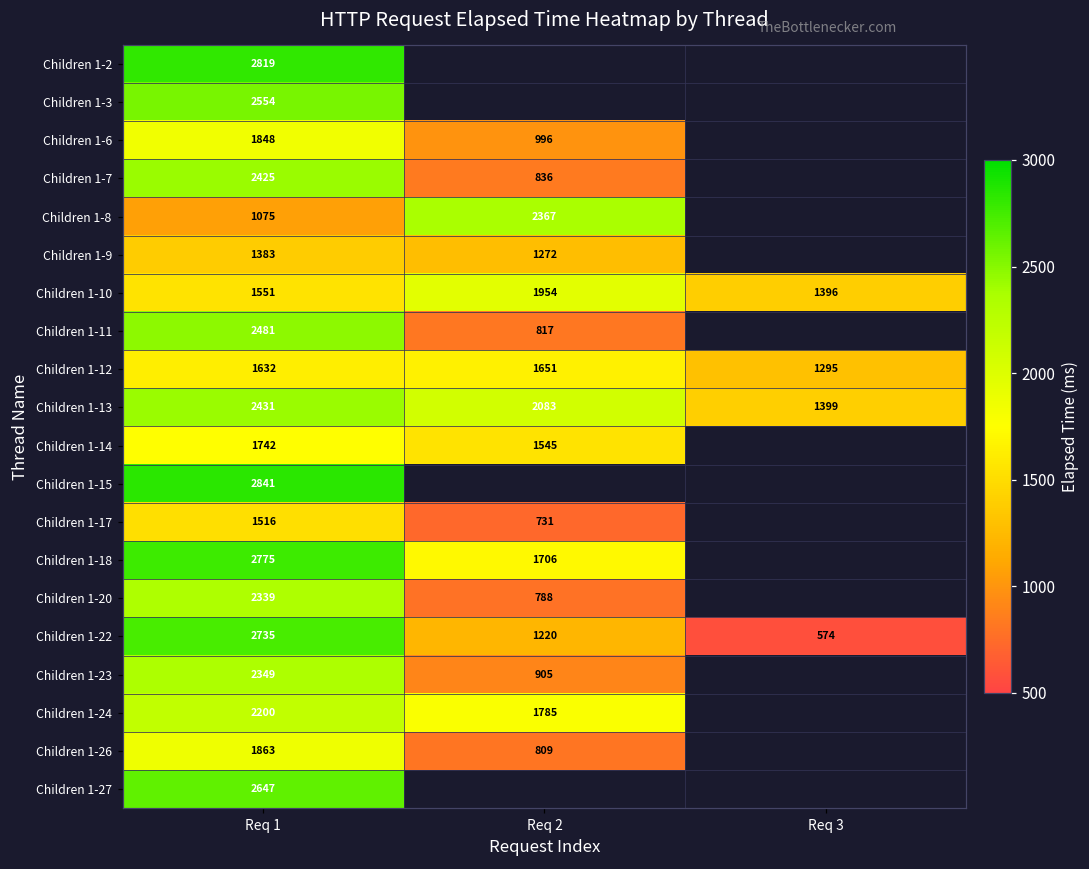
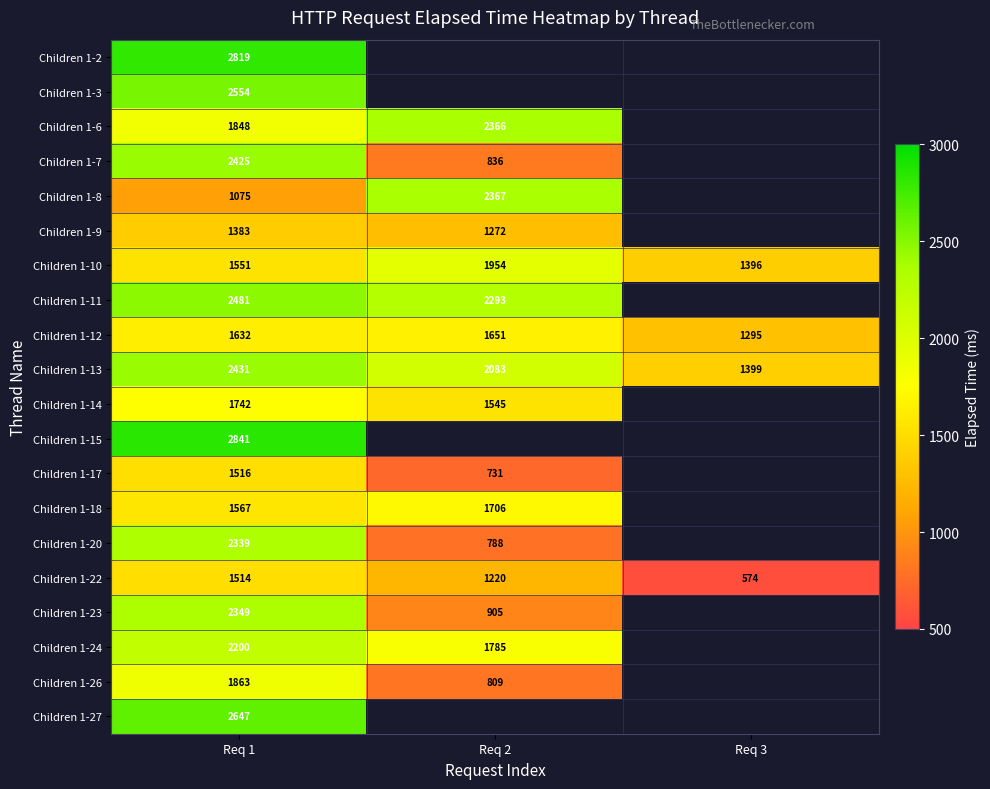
Children 1-6, Req 2: 996 -> 2366
Children 1-11, Req 2: 817 -> 2293
Children 1-18, Req 1: 2775 -> 1567
Children 1-22, Req 1: 2735 -> 1514
